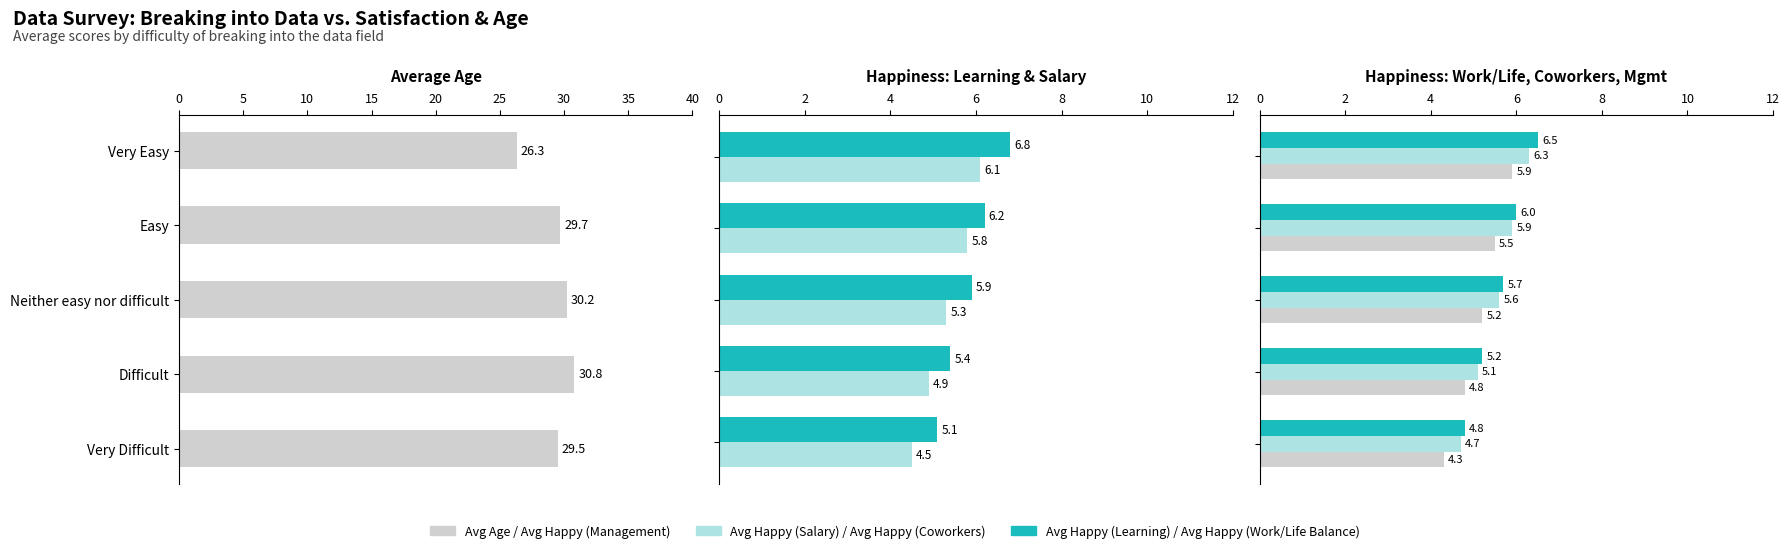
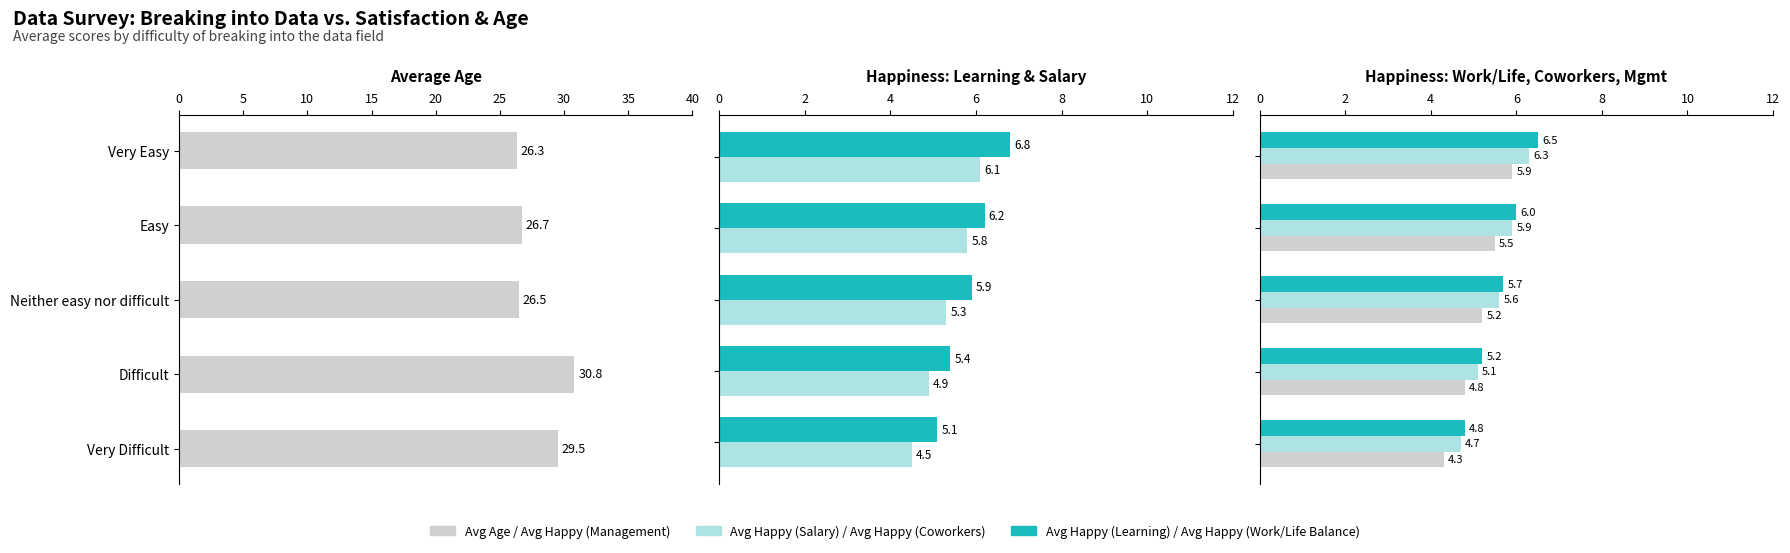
Average Age, Easy: 29.7 -> 26.7
Average Age, Neither easy nor difficult: 30.2 -> 26.5
